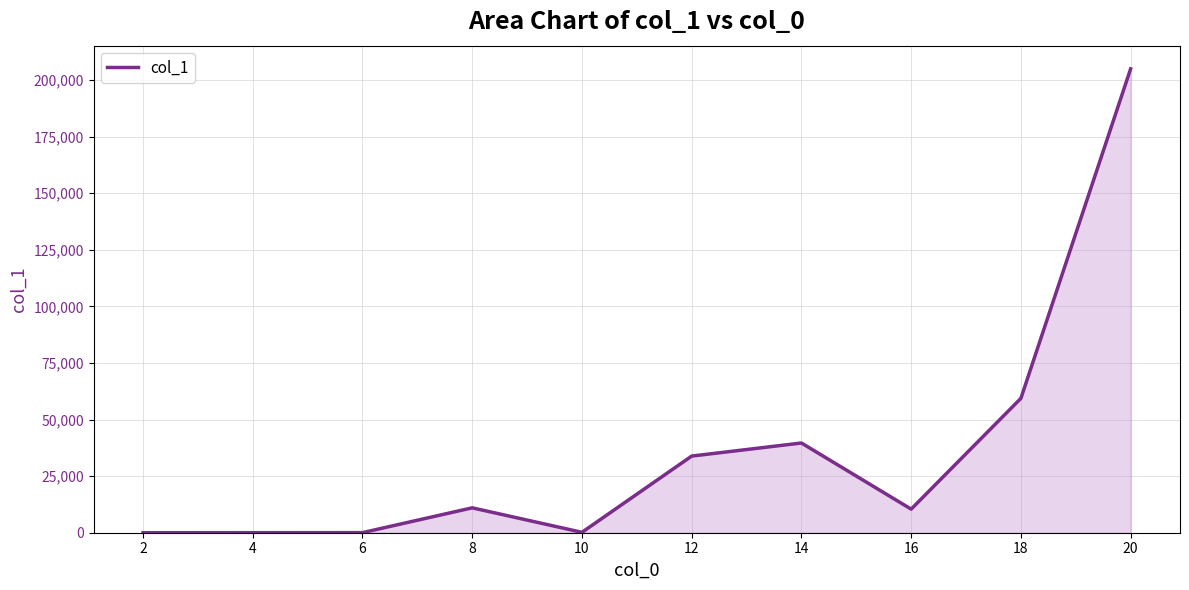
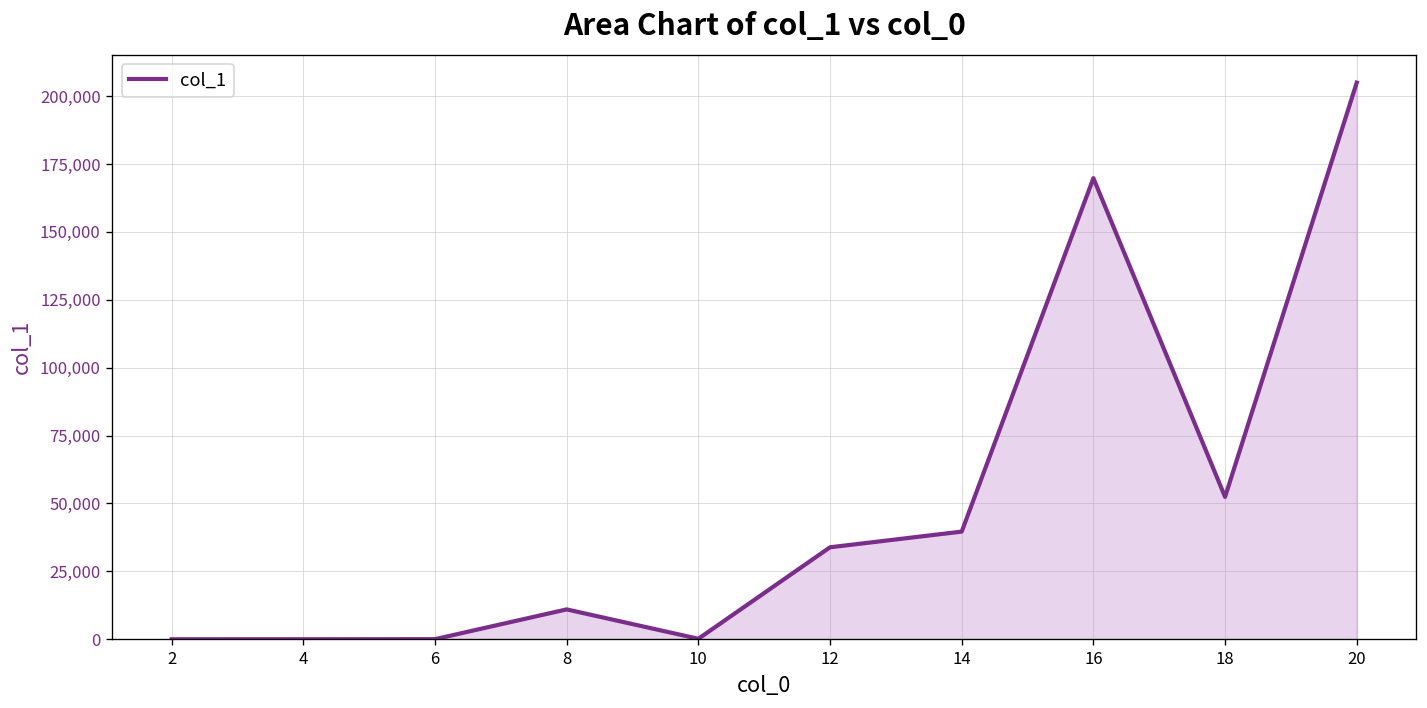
16: 10,000 -> 170,000
18: 59,000 -> 52,000
